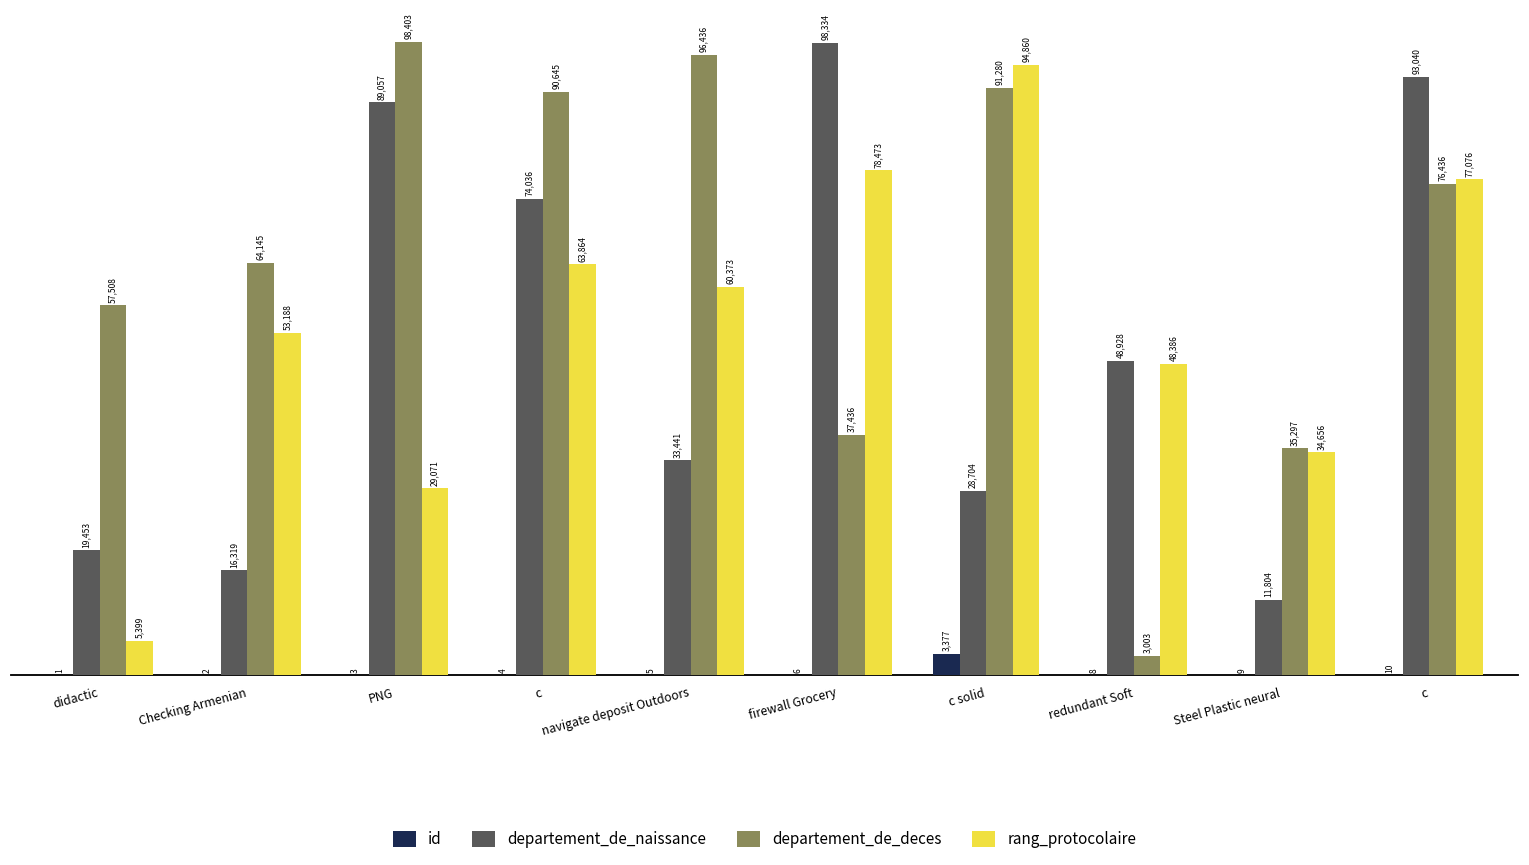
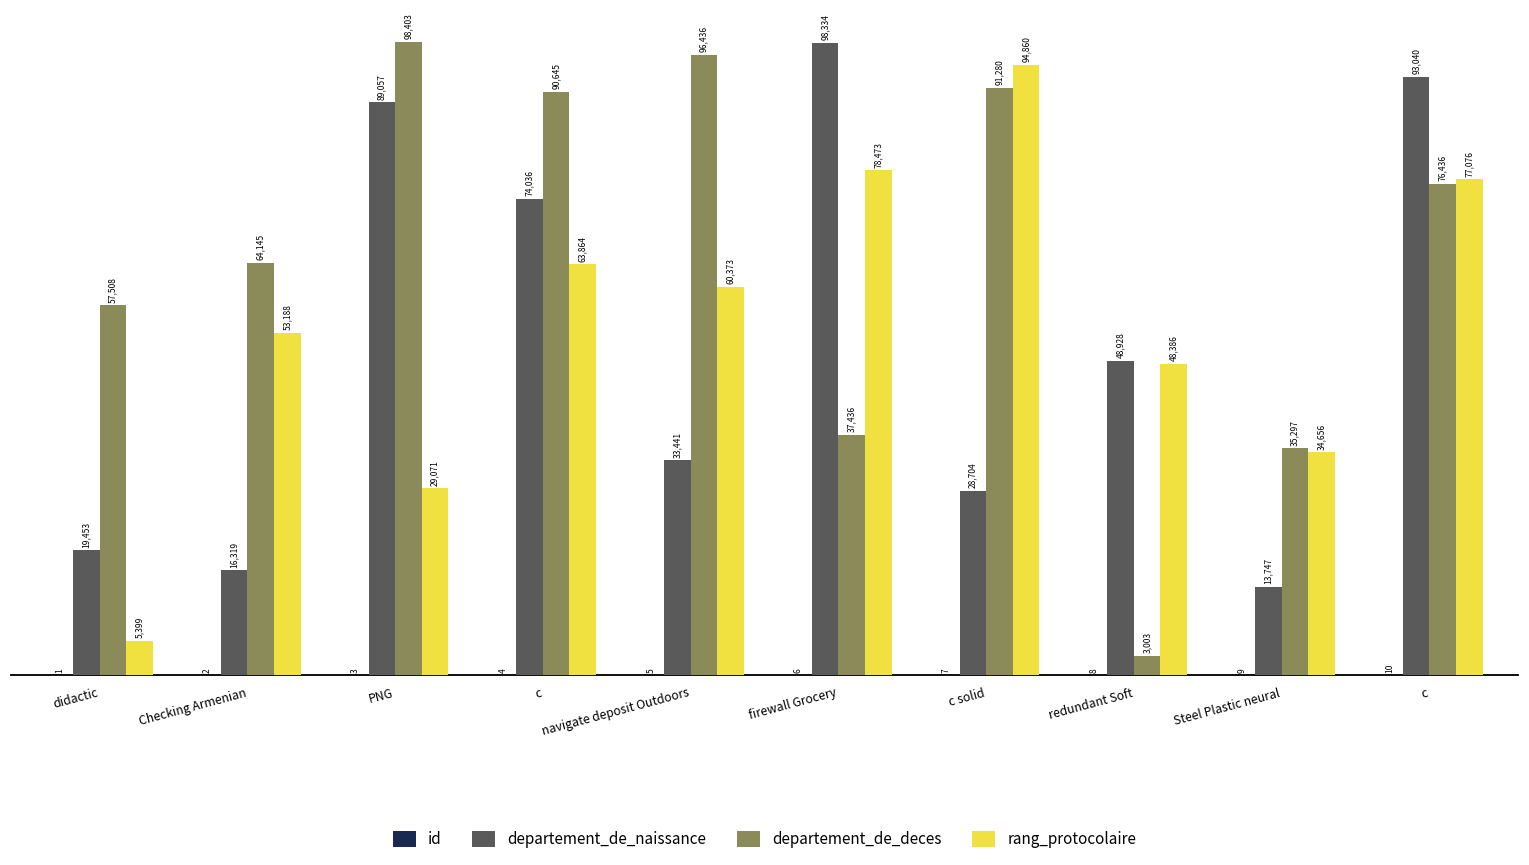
id, c solid: 3,377 -> 7
departement_de_naissance, Steel Plastic neural: 11,804 -> 13,747
